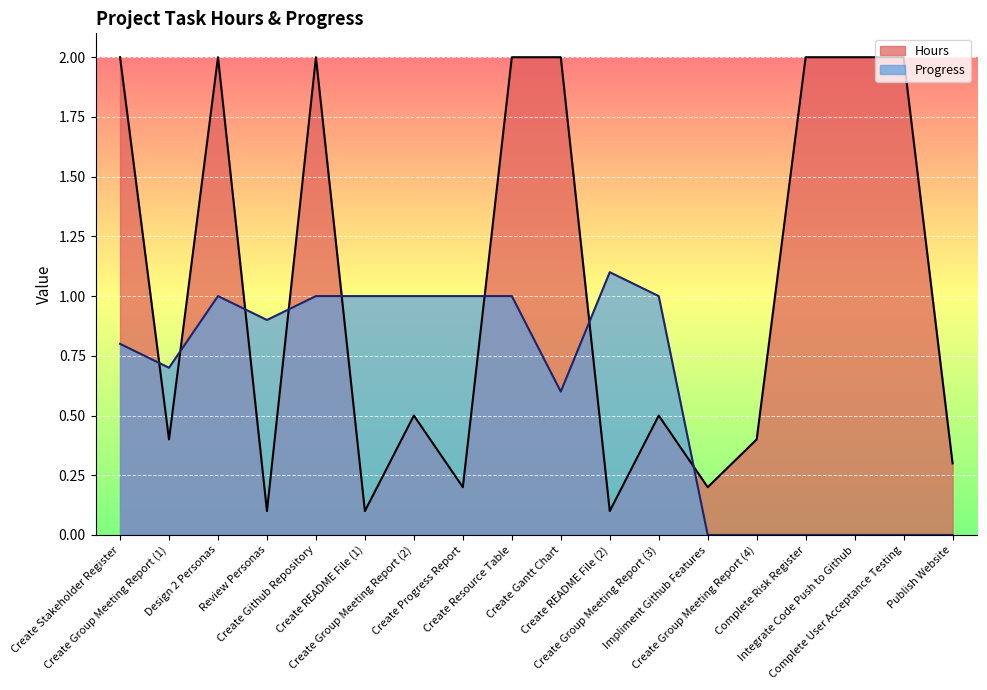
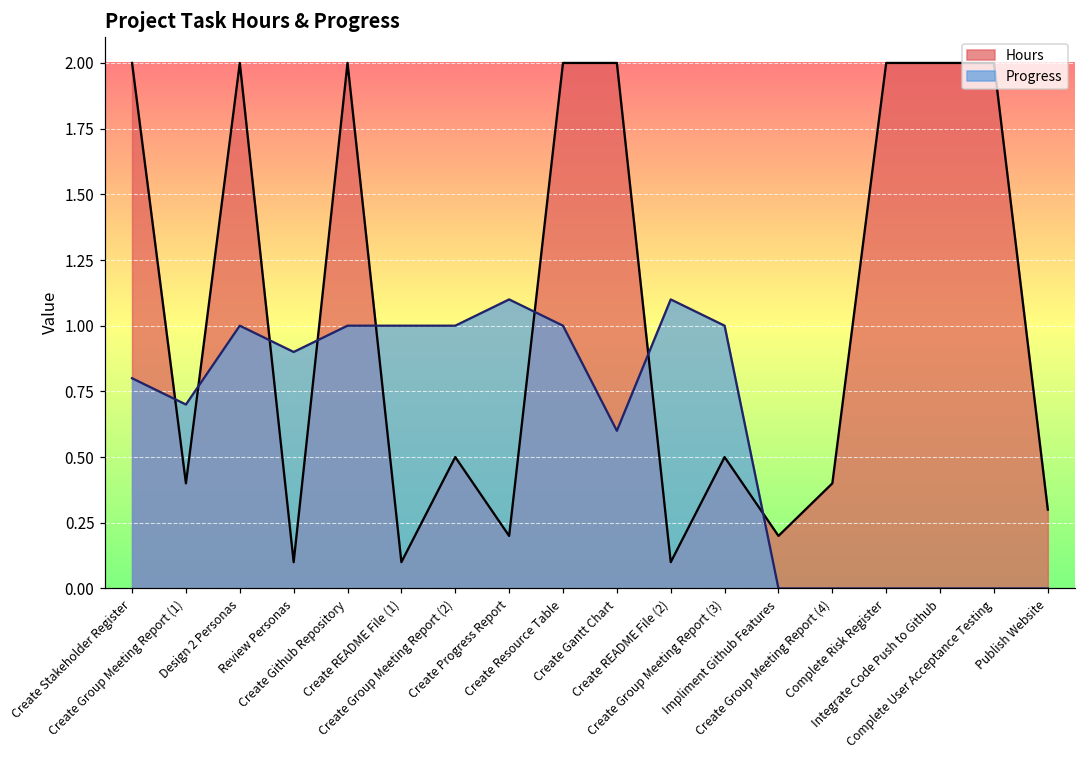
Progress, Create Progress Report: 1.0 -> 1.1
